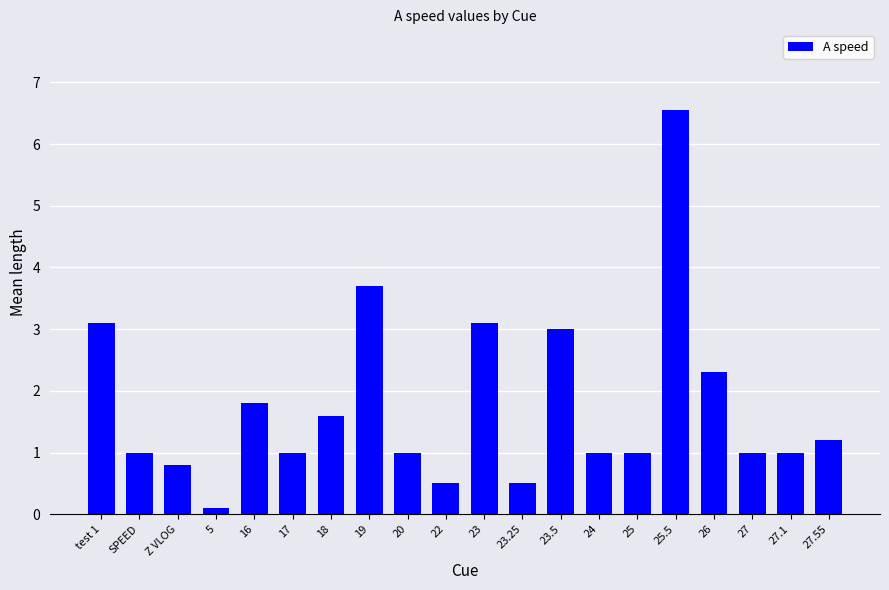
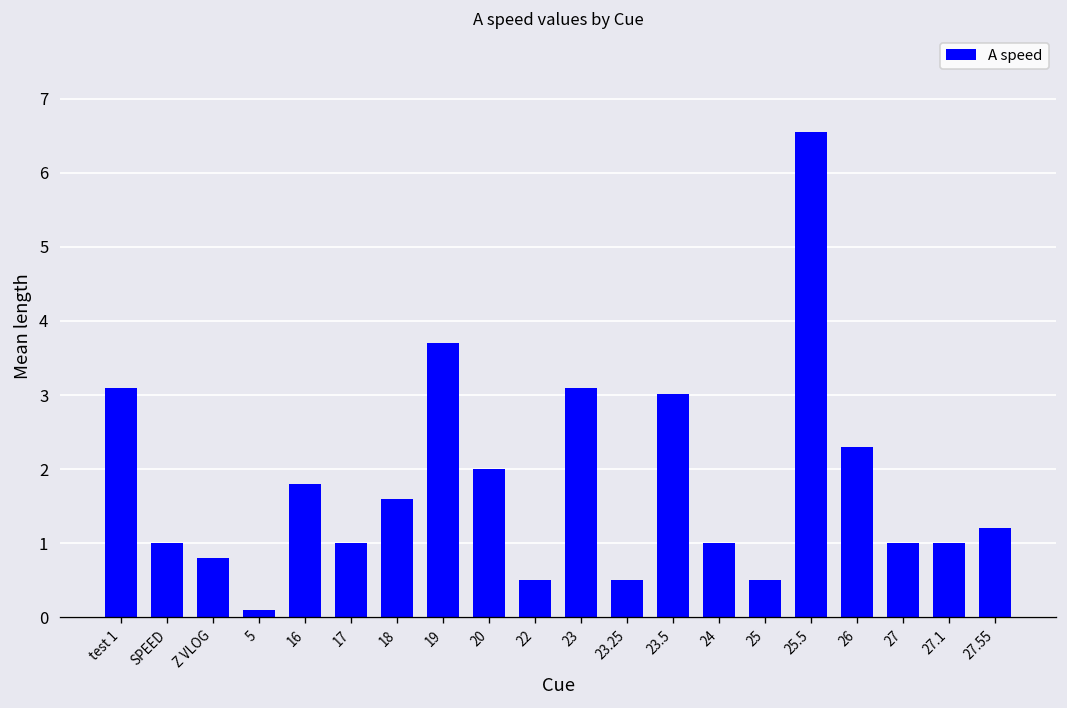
20: 1 -> 2
25: 1.0 -> 0.5
